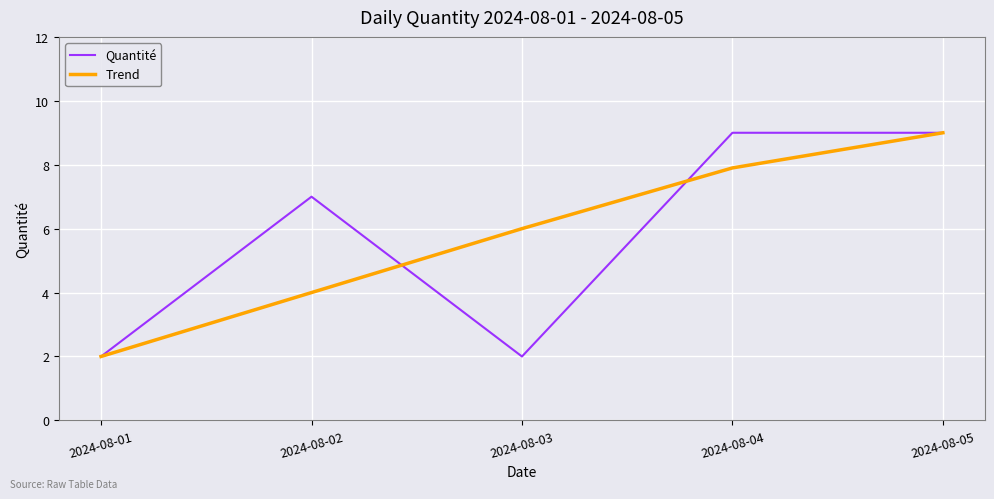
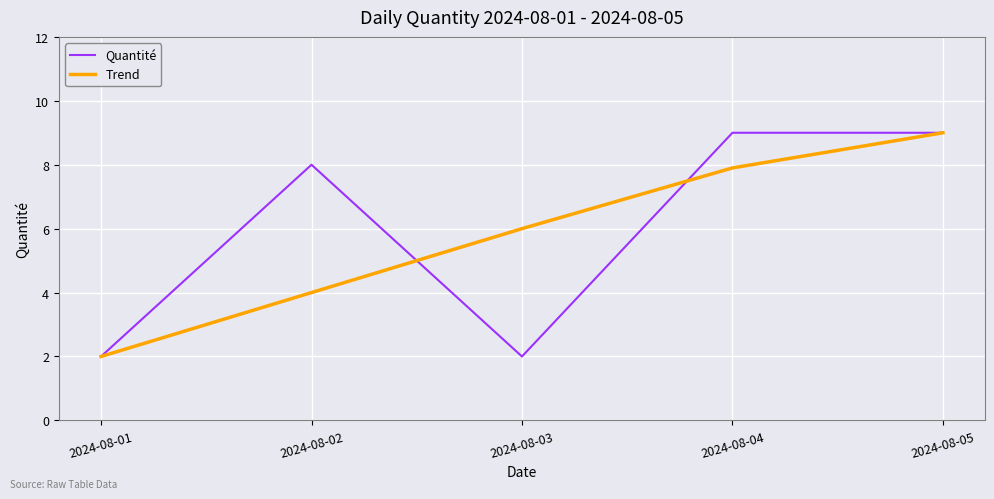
Quantité, 2024-08-02: 7 -> 8
